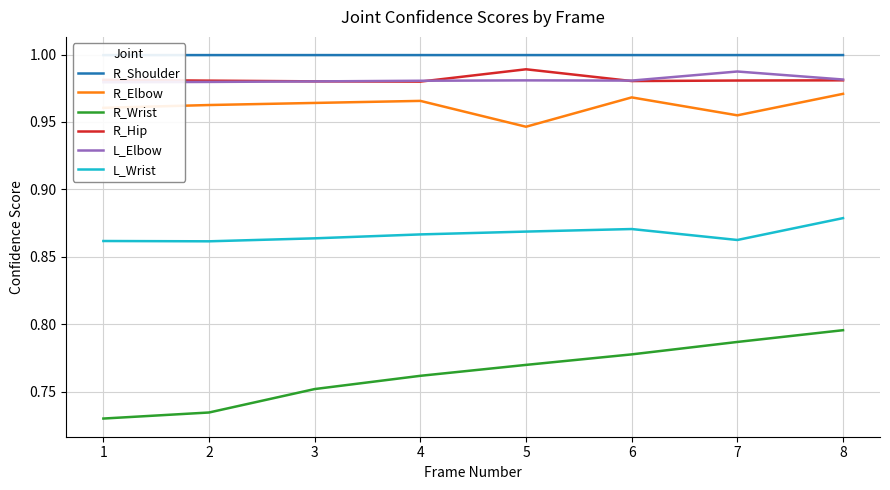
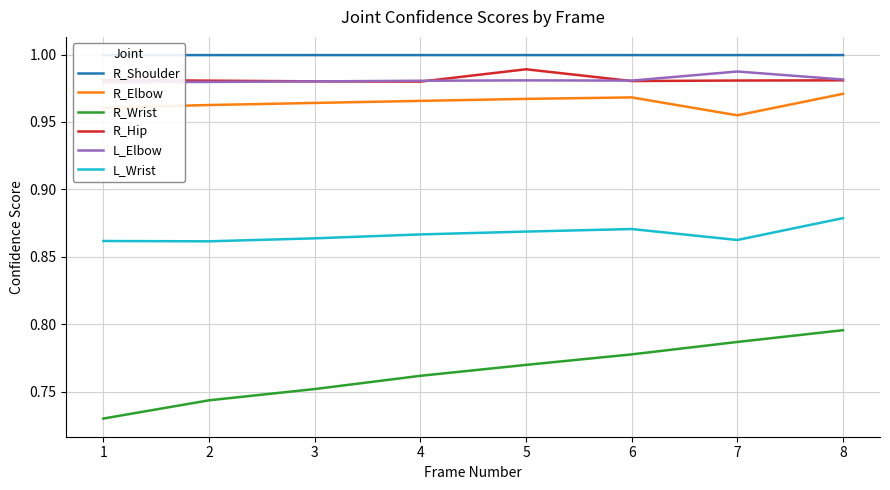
R_Wrist, 2: 0.734 -> 0.743
R_Elbow, 5: 0.946 -> 0.967
